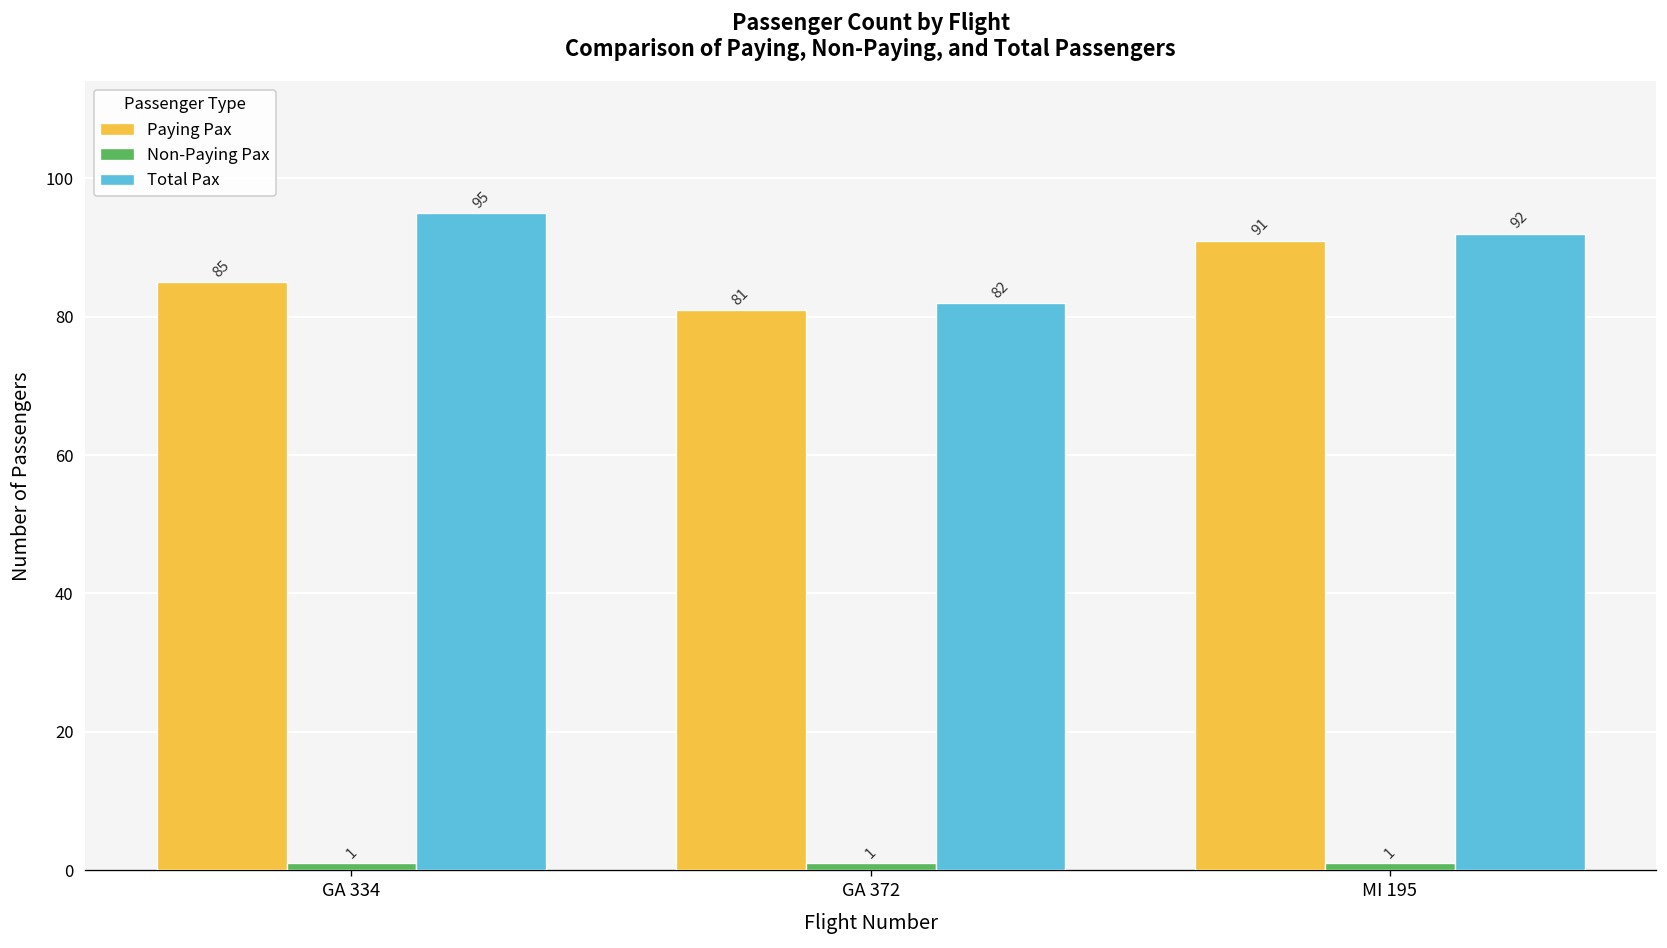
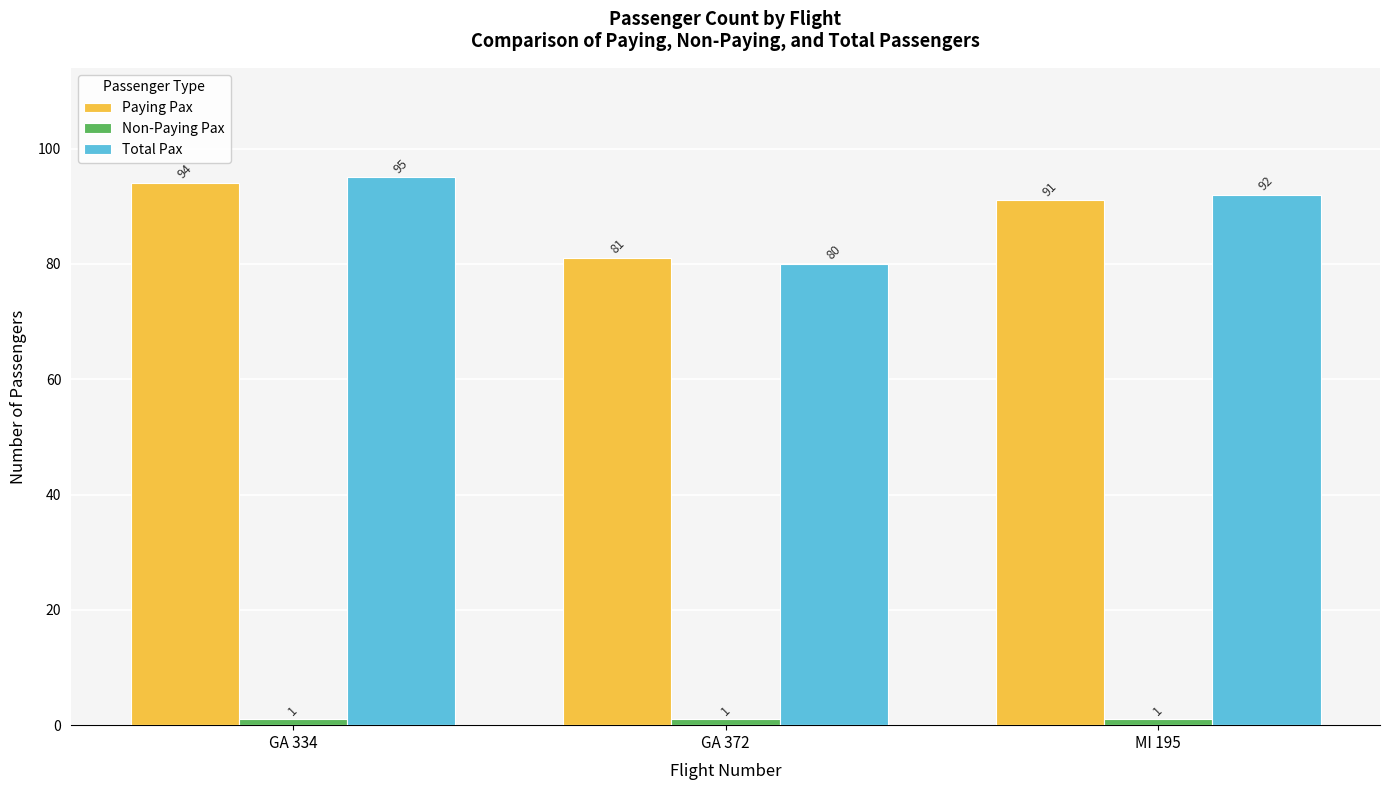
Paying Pax, GA 334: 85 -> 94
Total Pax, GA 372: 82 -> 80
